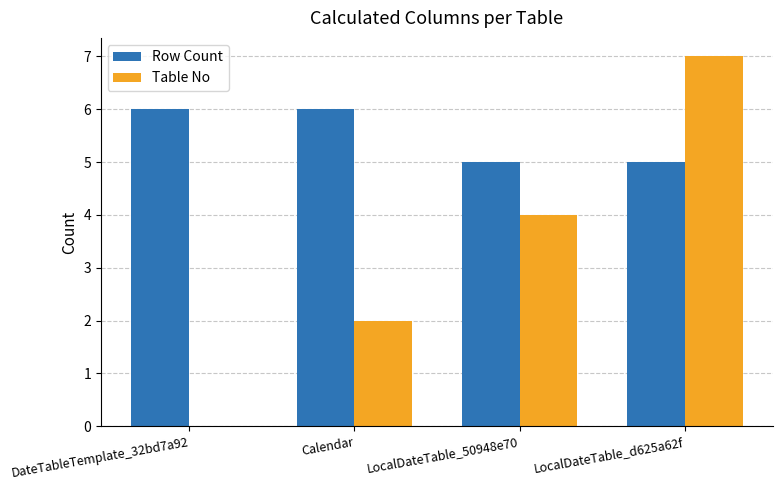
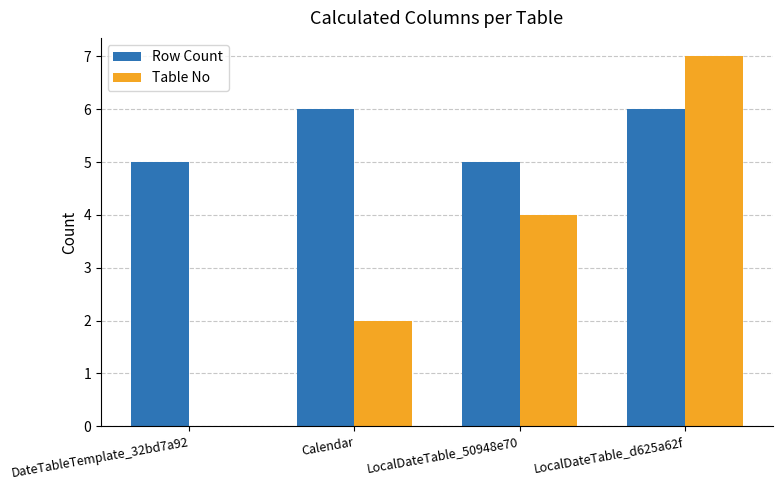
Row Count, DateTableTemplate_32bd7a92: 6 -> 5
Row Count, LocalDateTable_d625a62f: 5 -> 6
